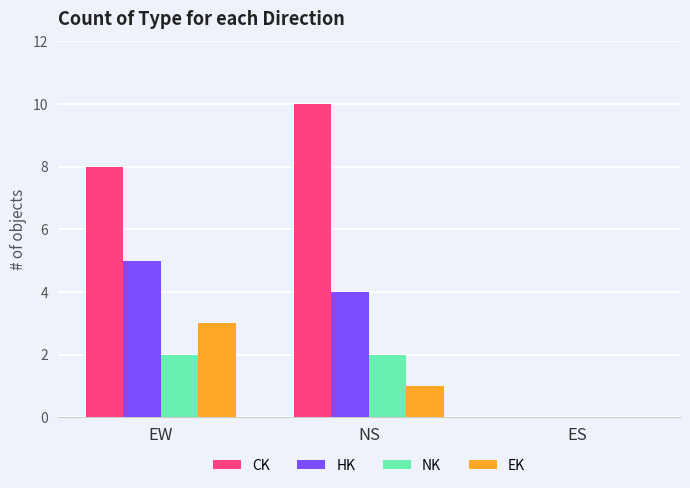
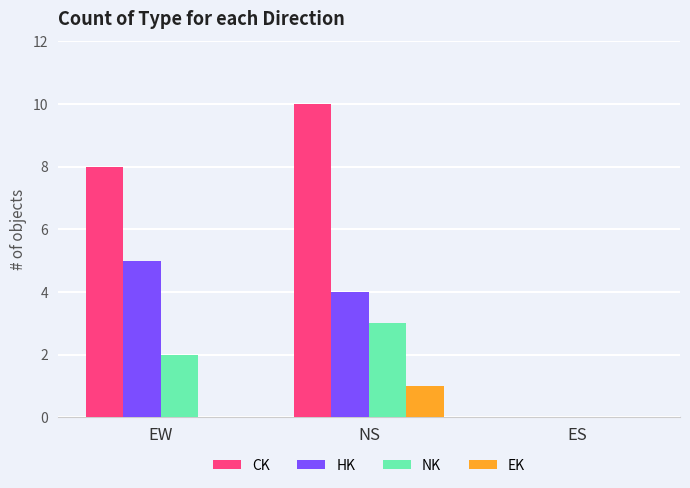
EK, EW: 3 -> 0
NK, NS: 2 -> 3
